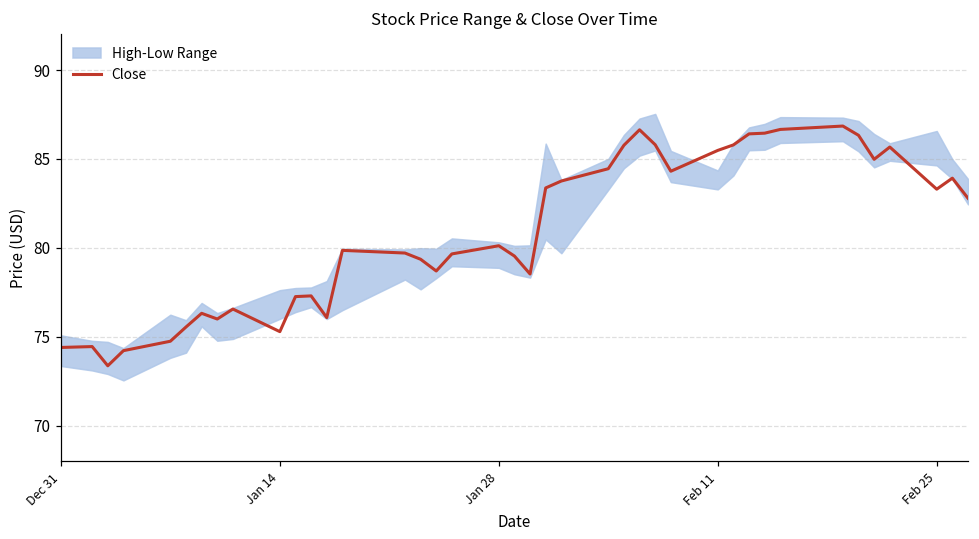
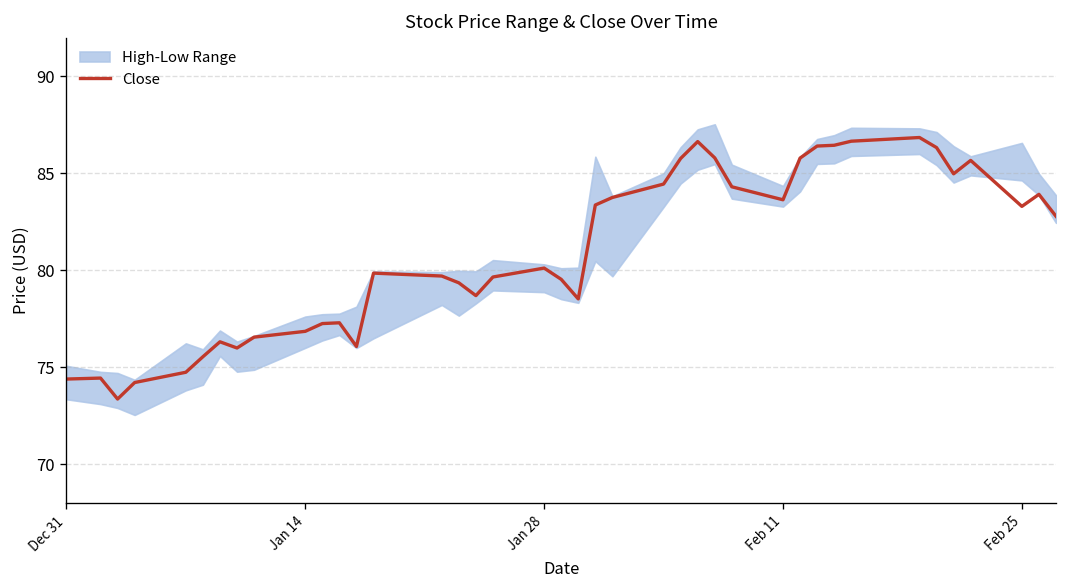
Close, Jan 14: 75.3 -> 76.9
Close, Feb 11: 85.5 -> 83.6
